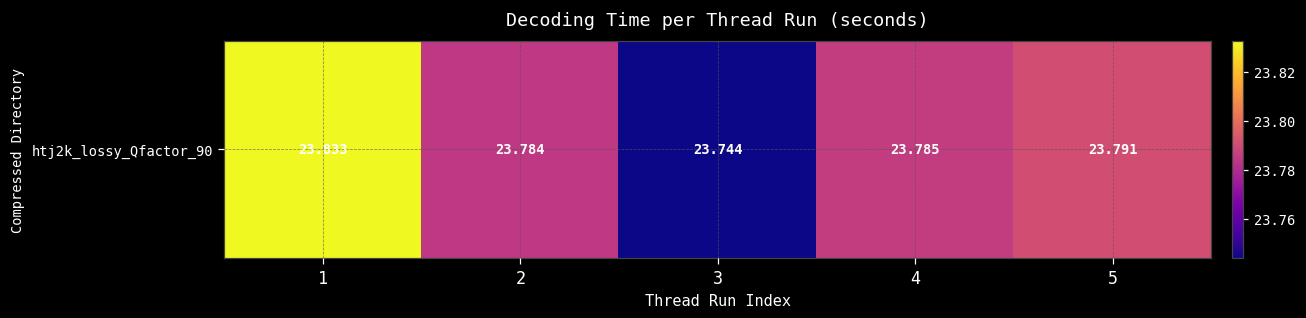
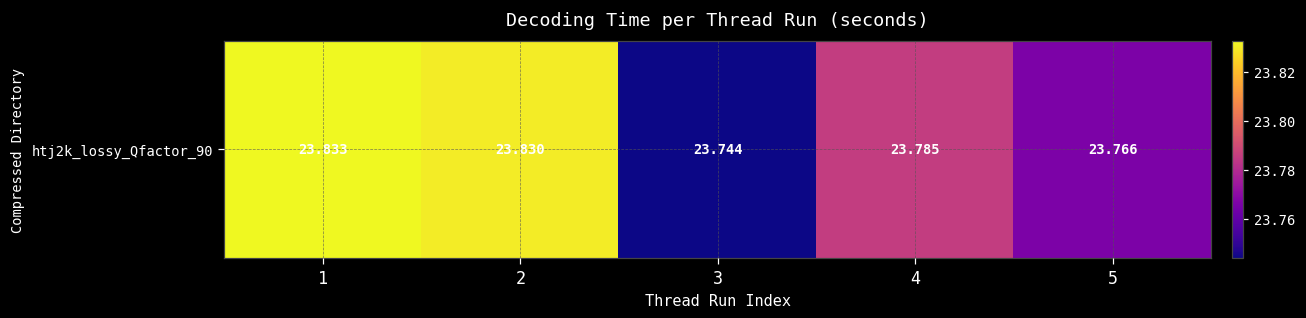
htj2k_lossy_Qfactor_90, 2: 23.784 -> 23.830
htj2k_lossy_Qfactor_90, 5: 23.791 -> 23.766
